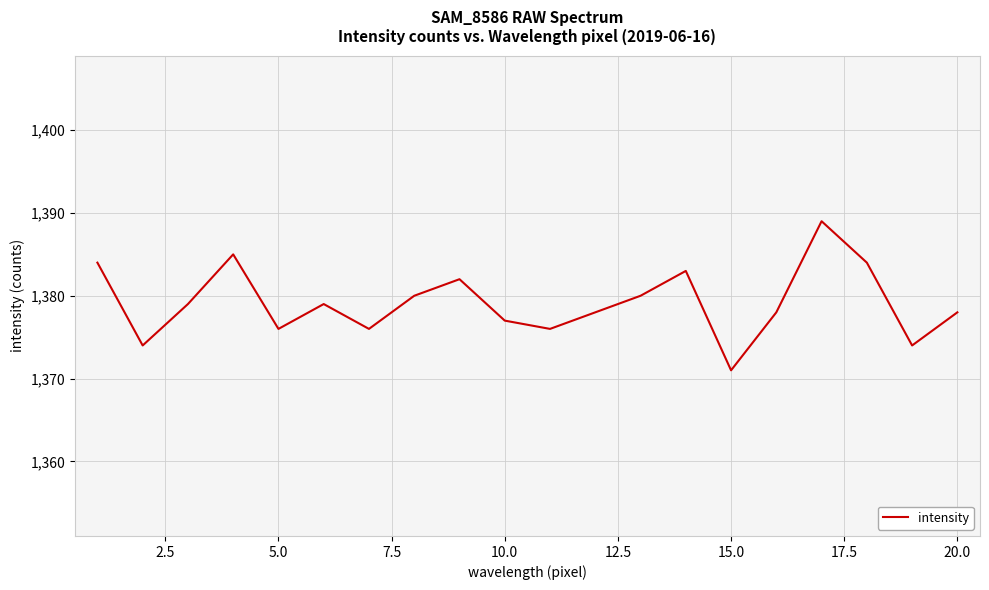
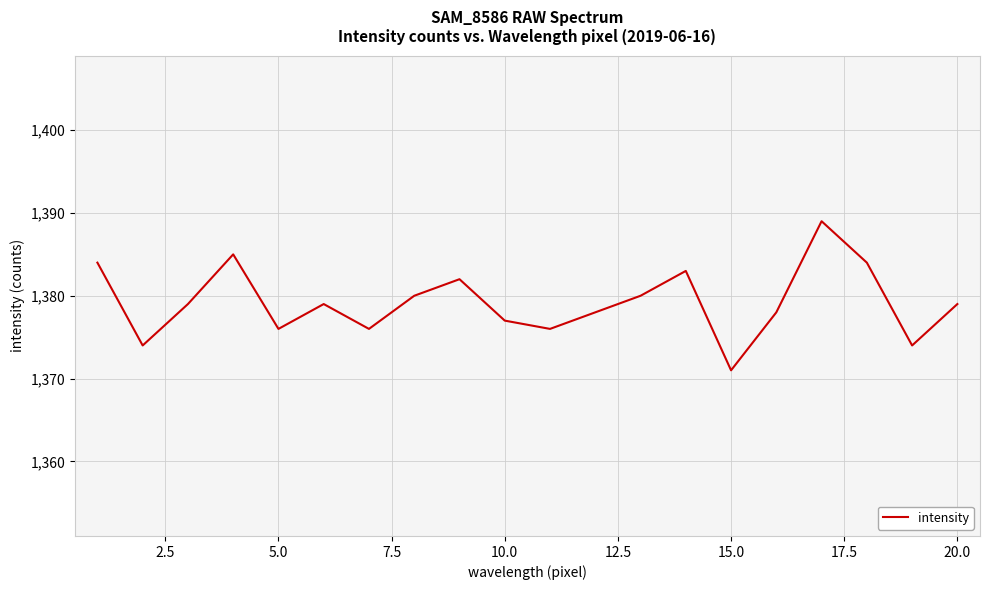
20.0: 1,378 -> 1,379
